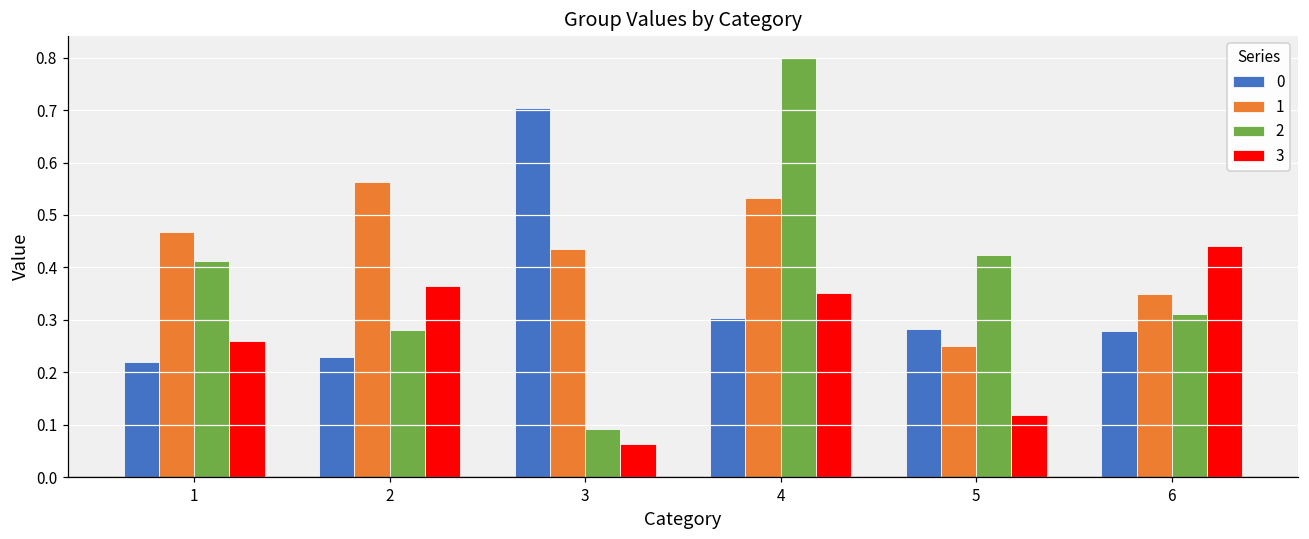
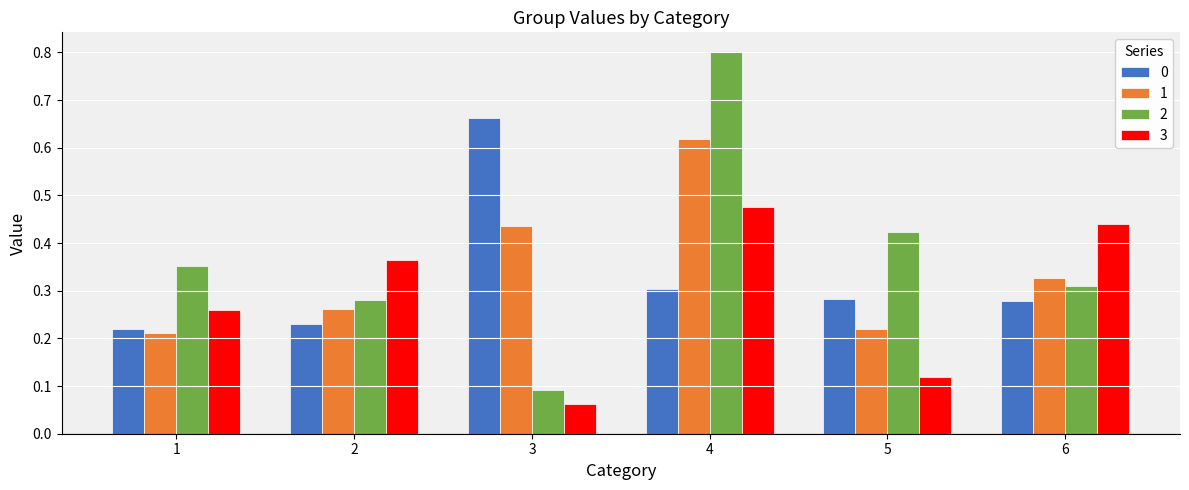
1, 1: 0.47 -> 0.21
2, 1: 0.41 -> 0.35
1, 2: 0.56 -> 0.26
0, 3: 0.70 -> 0.66
1, 4: 0.53 -> 0.62
3, 4: 0.35 -> 0.47
1, 5: 0.25 -> 0.22
1, 6: 0.35 -> 0.33
